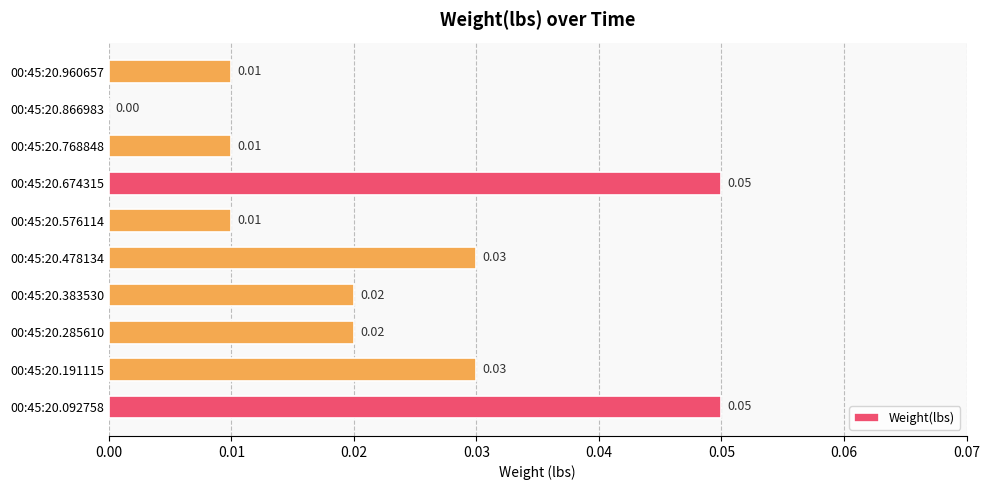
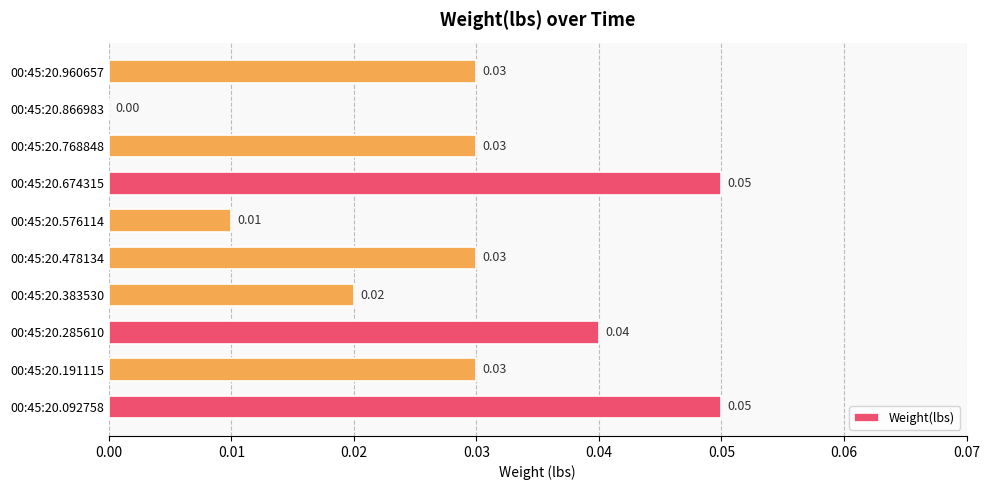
00:45:20.960657: 0.01 -> 0.03
00:45:20.768848: 0.01 -> 0.03
00:45:20.285610: 0.02 -> 0.04
